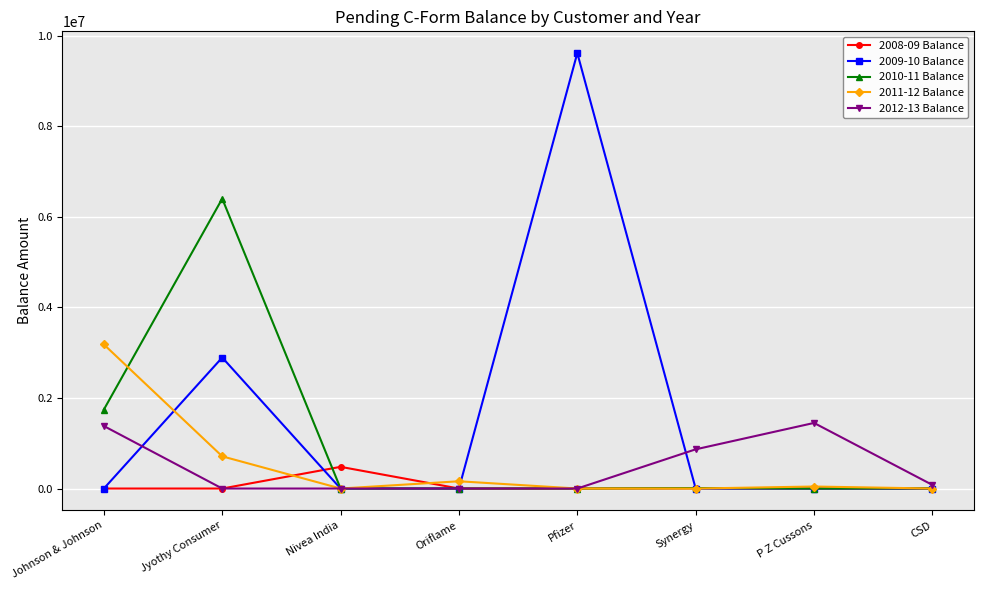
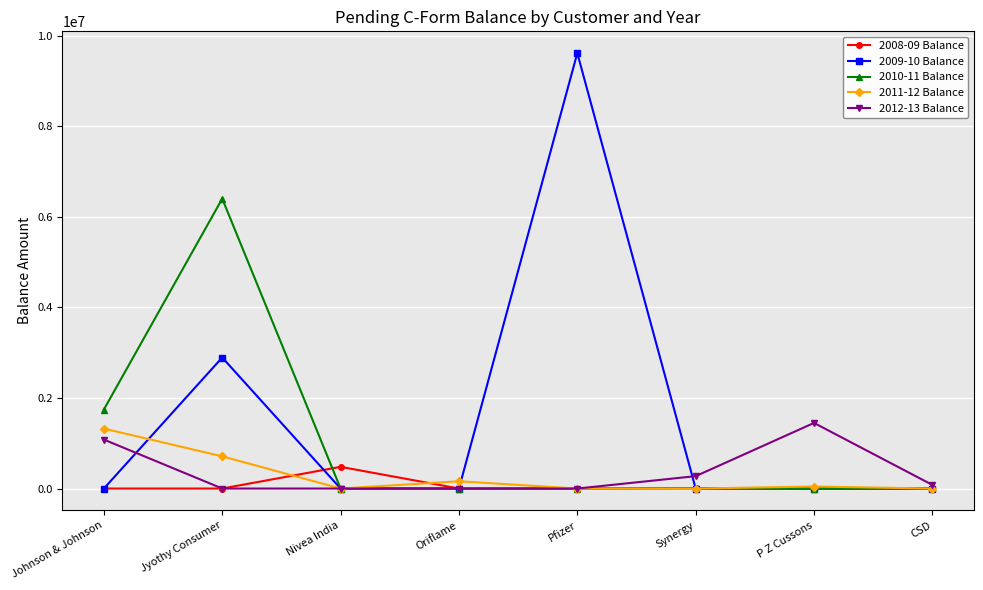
2011-12 Balance, Johnson & Johnson: 3200000 -> 1300000
2012-13 Balance, Johnson & Johnson: 1400000 -> 1100000
2012-13 Balance, Synergy: 900000 -> 300000
